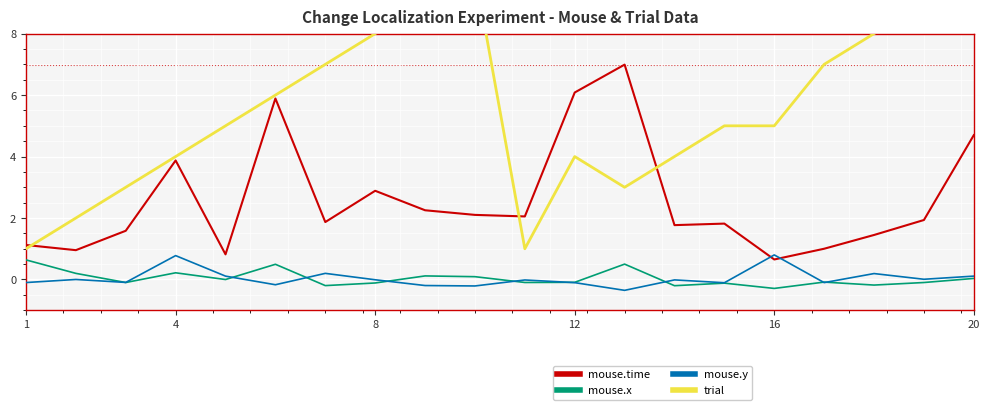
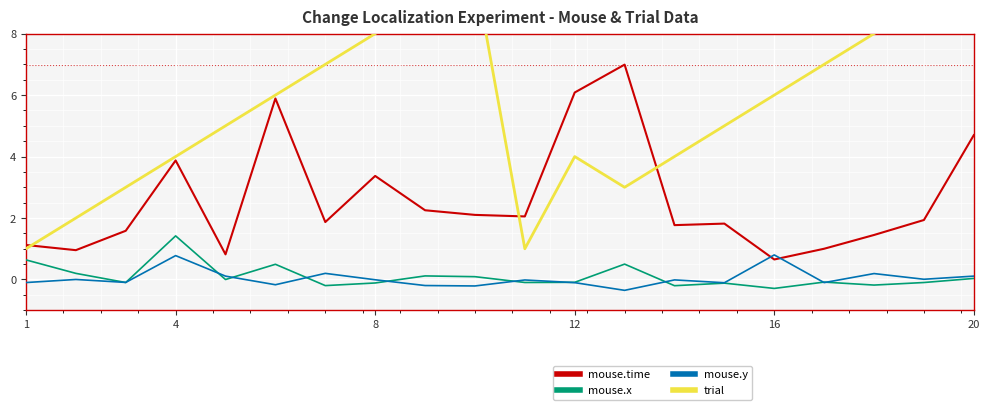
mouse.x, 4: 0.2 -> 1.4
mouse.time, 8: 2.9 -> 3.4
trial, 16: 5 -> 6
